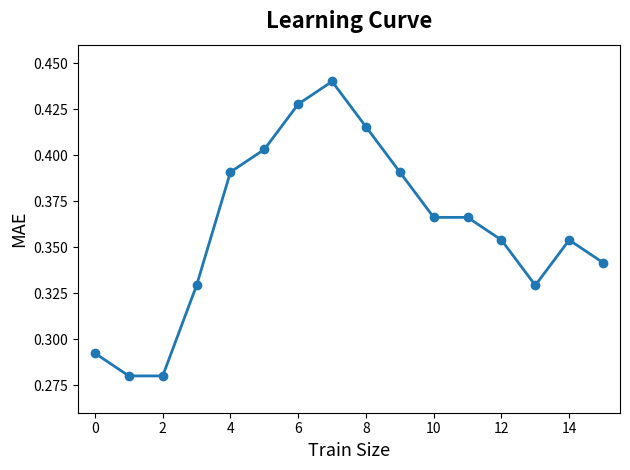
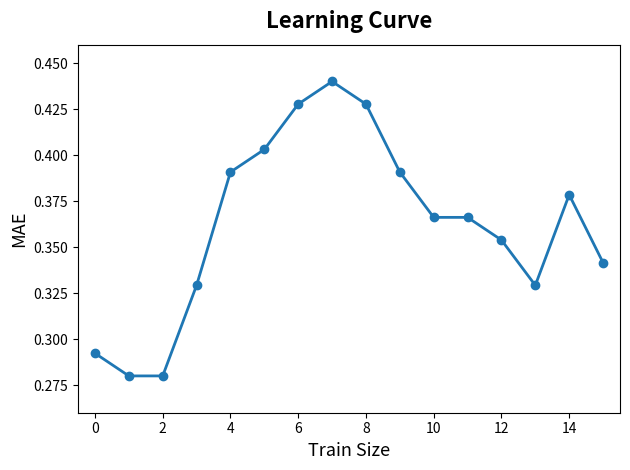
8: 0.415 -> 0.428
14: 0.354 -> 0.378
